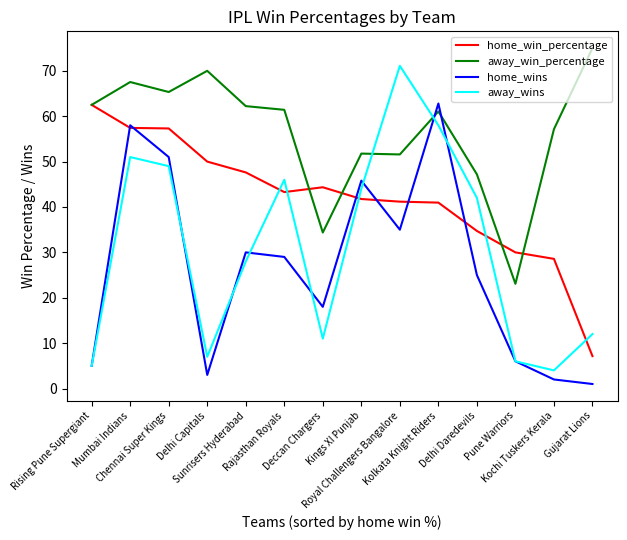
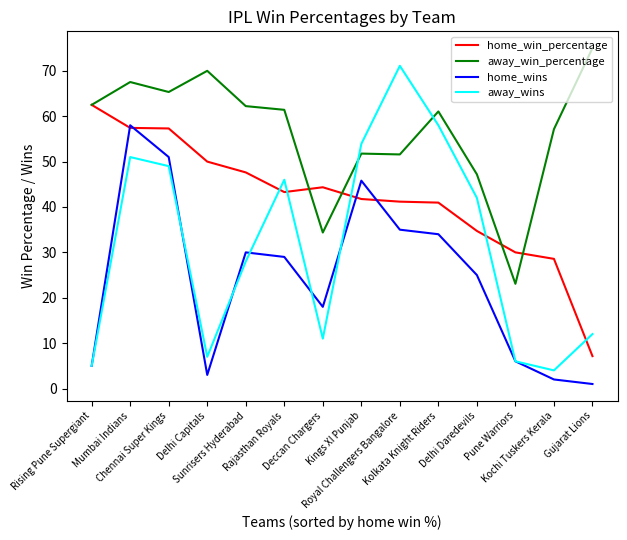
away_wins, Kings XI Punjab: 44 -> 54
home_wins, Kolkata Knight Riders: 63 -> 34
